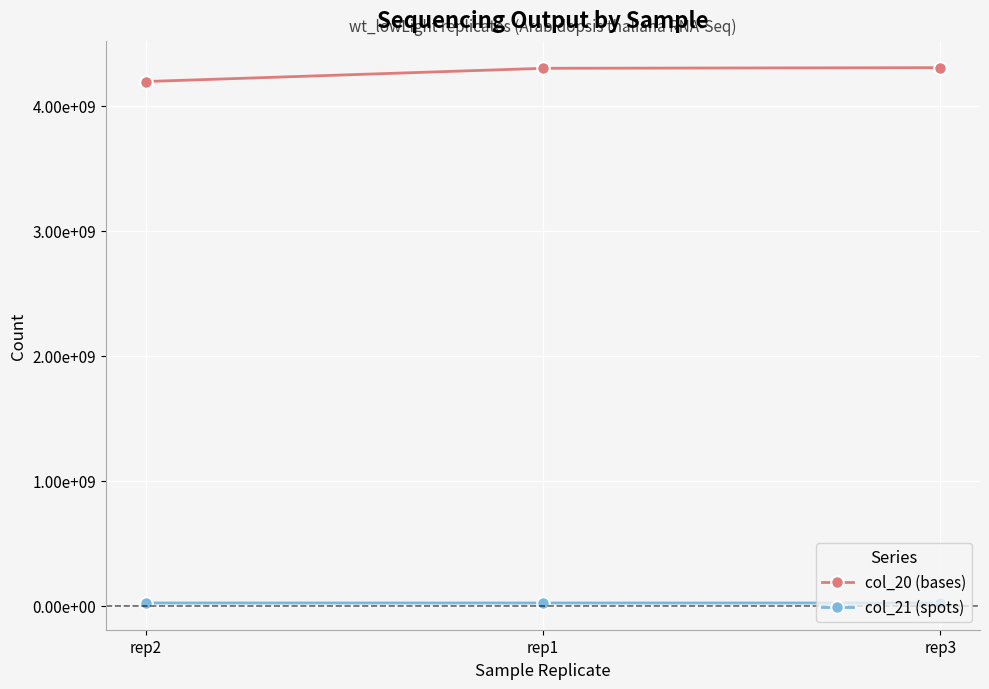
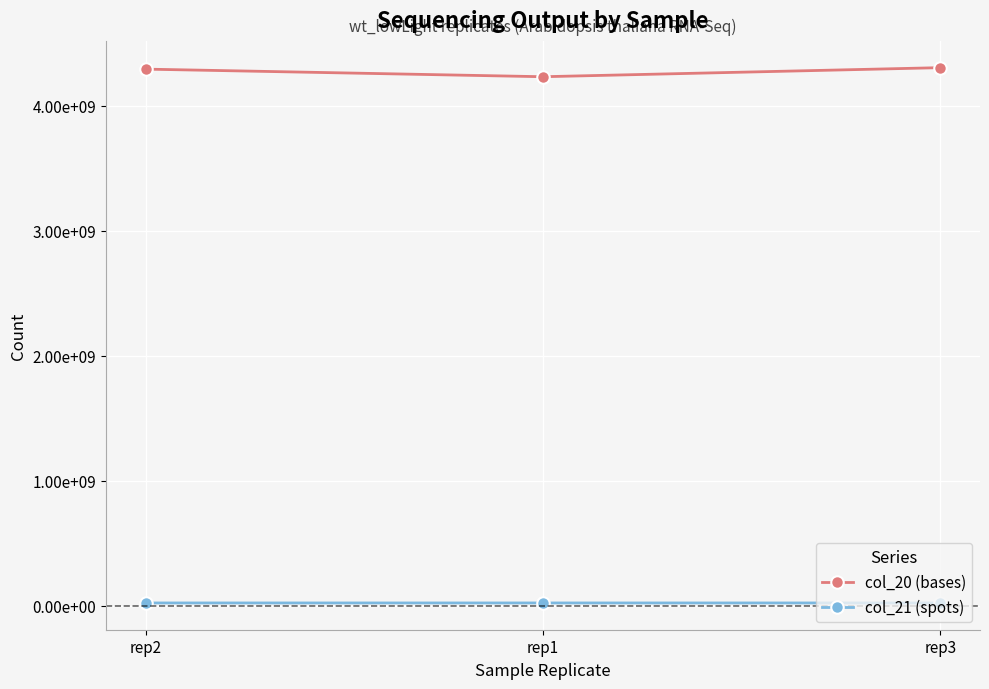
col_20 (bases), rep2: 4190000000 -> 4290000000
col_20 (bases), rep1: 4300000000 -> 4230000000
